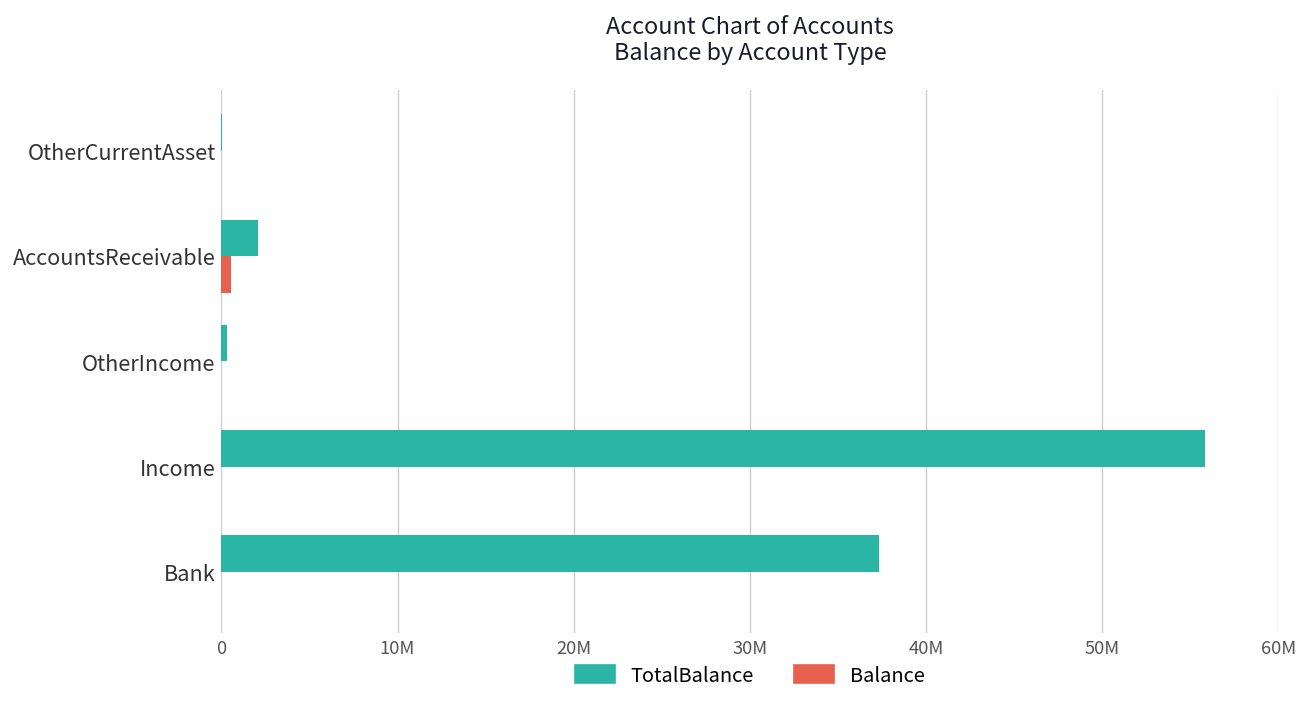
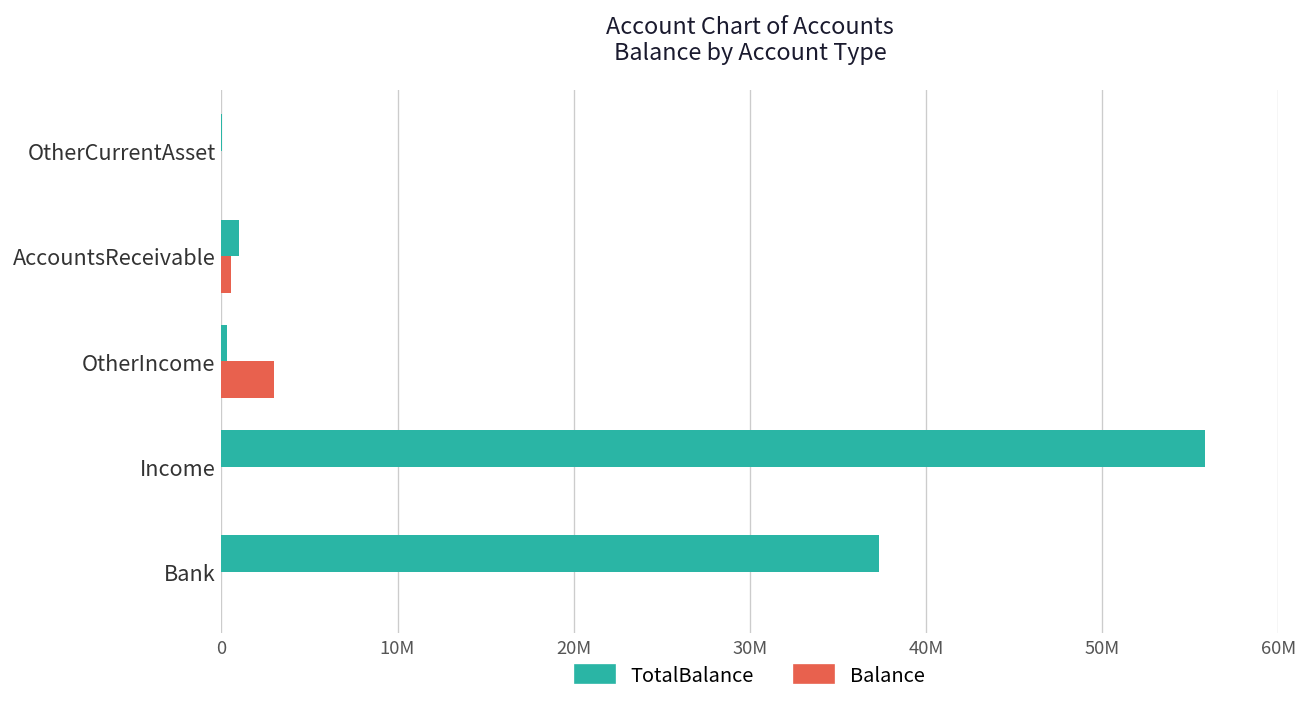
TotalBalance, AccountsReceivable: 2100000 -> 1000000
Balance, OtherIncome: 0 -> 3000000
